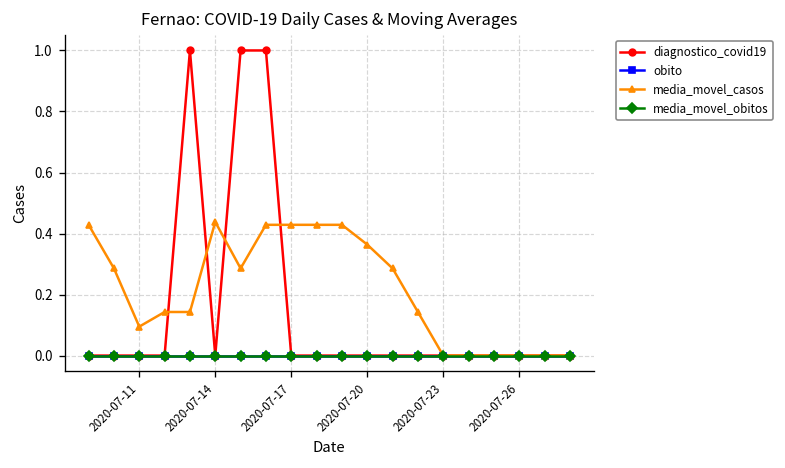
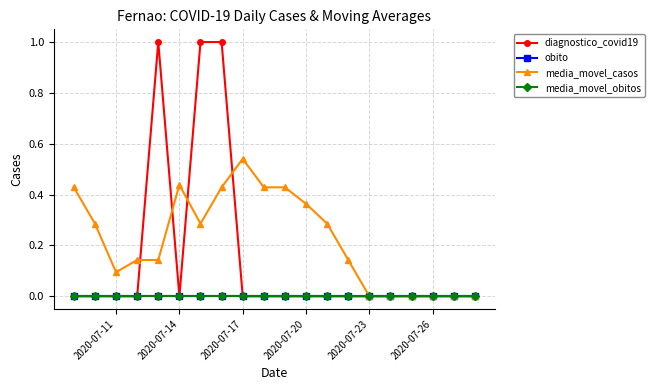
media_movel_casos, 2020-07-17: 0.43 -> 0.54
